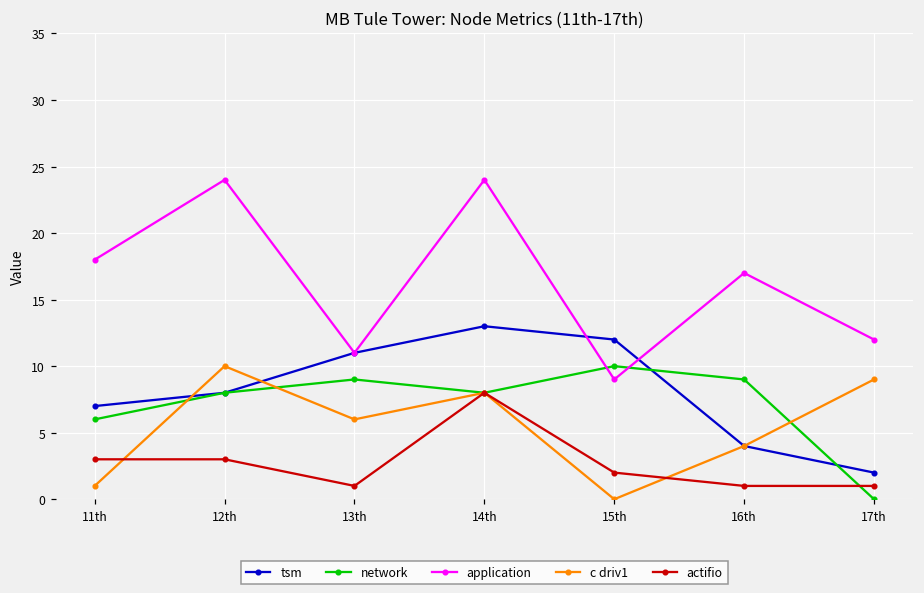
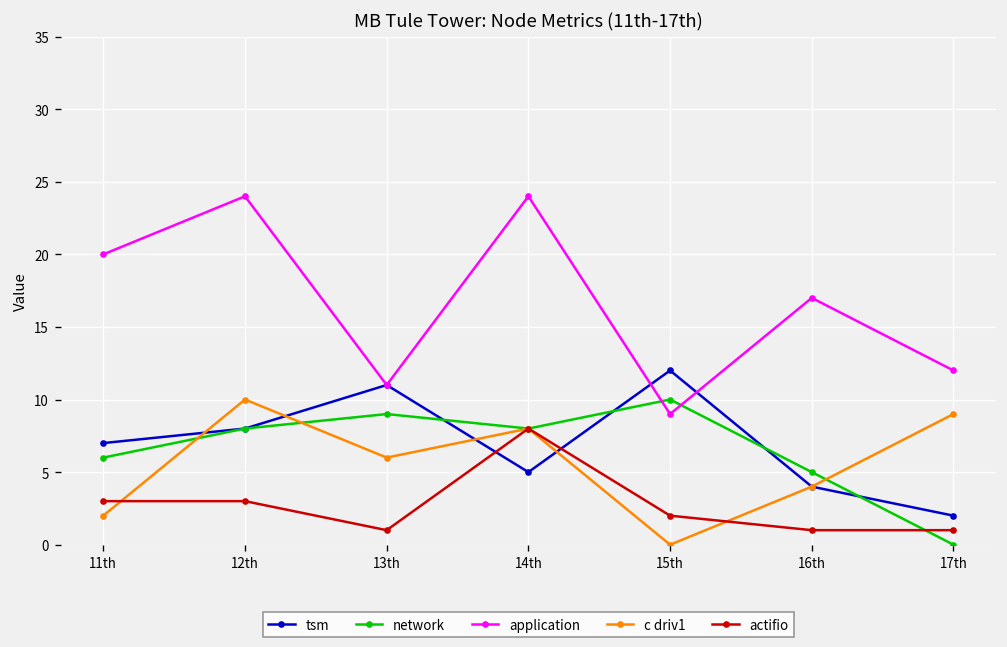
application, 11th: 18 -> 20
c driv1, 11th: 1 -> 2
tsm, 14th: 13 -> 5
network, 16th: 9 -> 5
